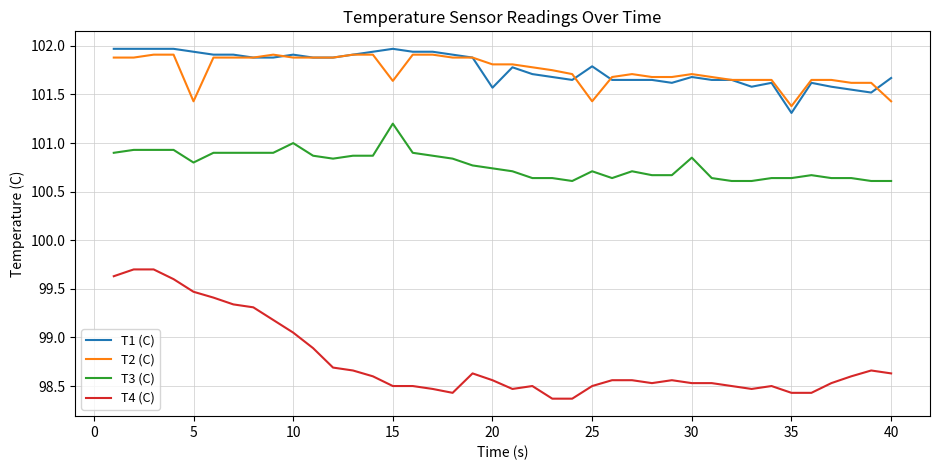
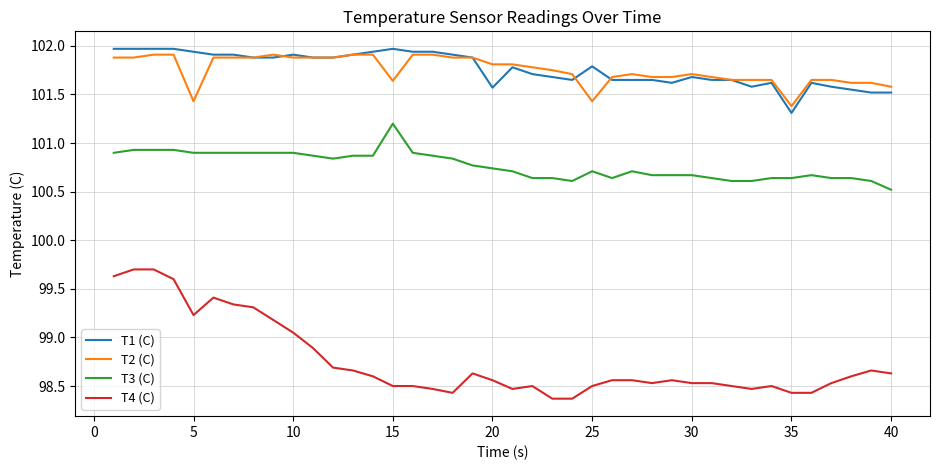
T3 (C), 5: 100.8 -> 100.9
T4 (C), 5: 99.5 -> 99.2
T3 (C), 10: 101.0 -> 100.9
T3 (C), 30: 100.9 -> 100.7
T1 (C), 40: 101.7 -> 101.5
T2 (C), 40: 101.4 -> 101.6
T3 (C), 40: 100.6 -> 100.5
